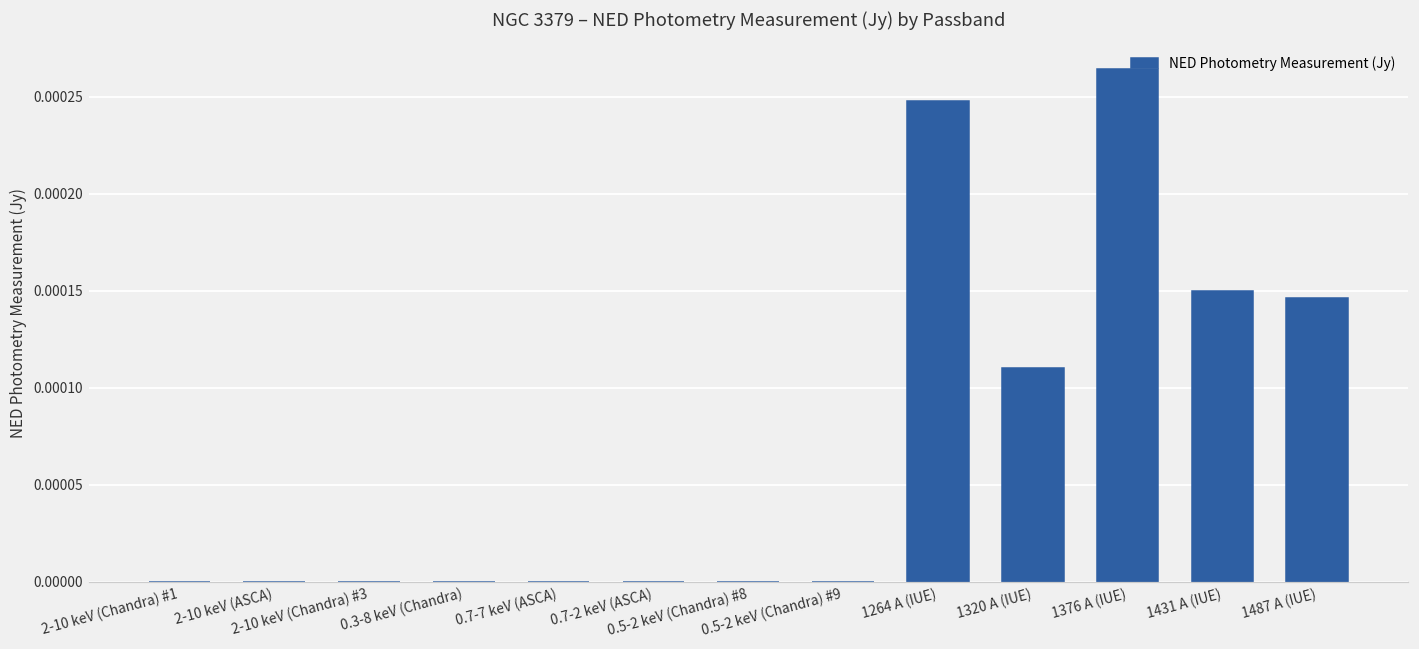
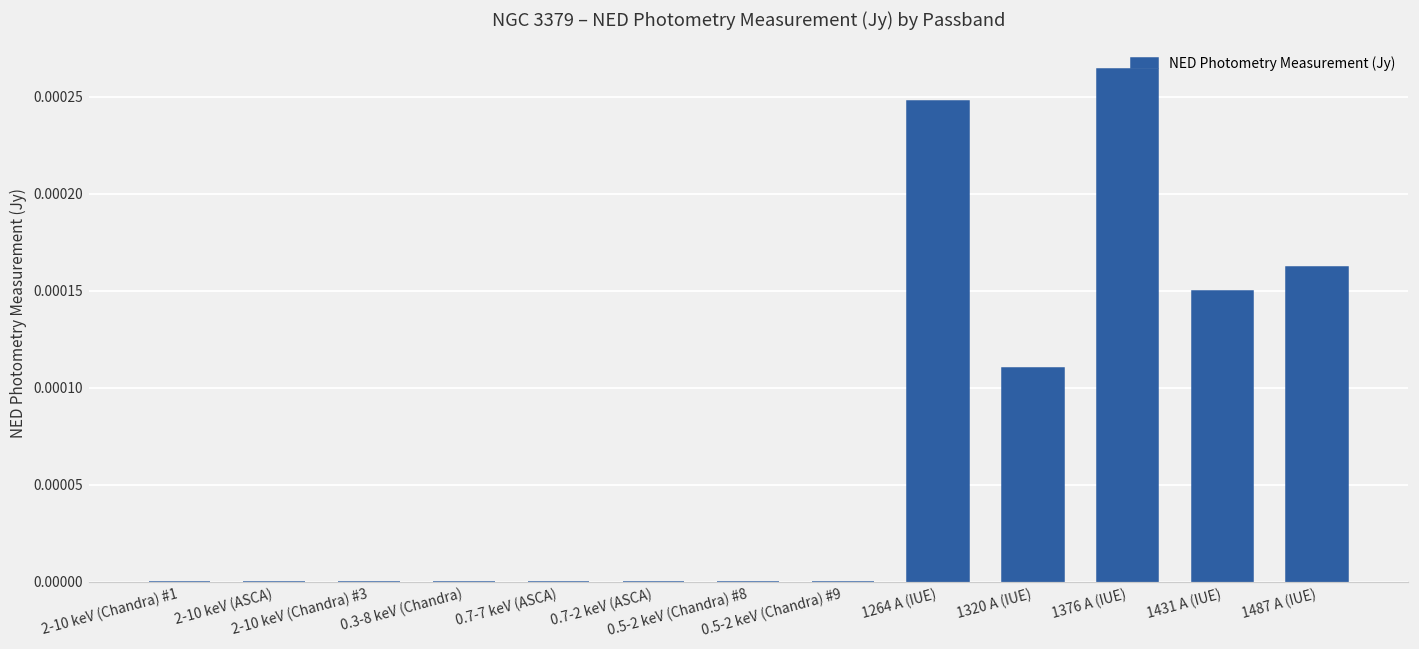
1487 A (IUE): 0.000146 -> 0.000162
